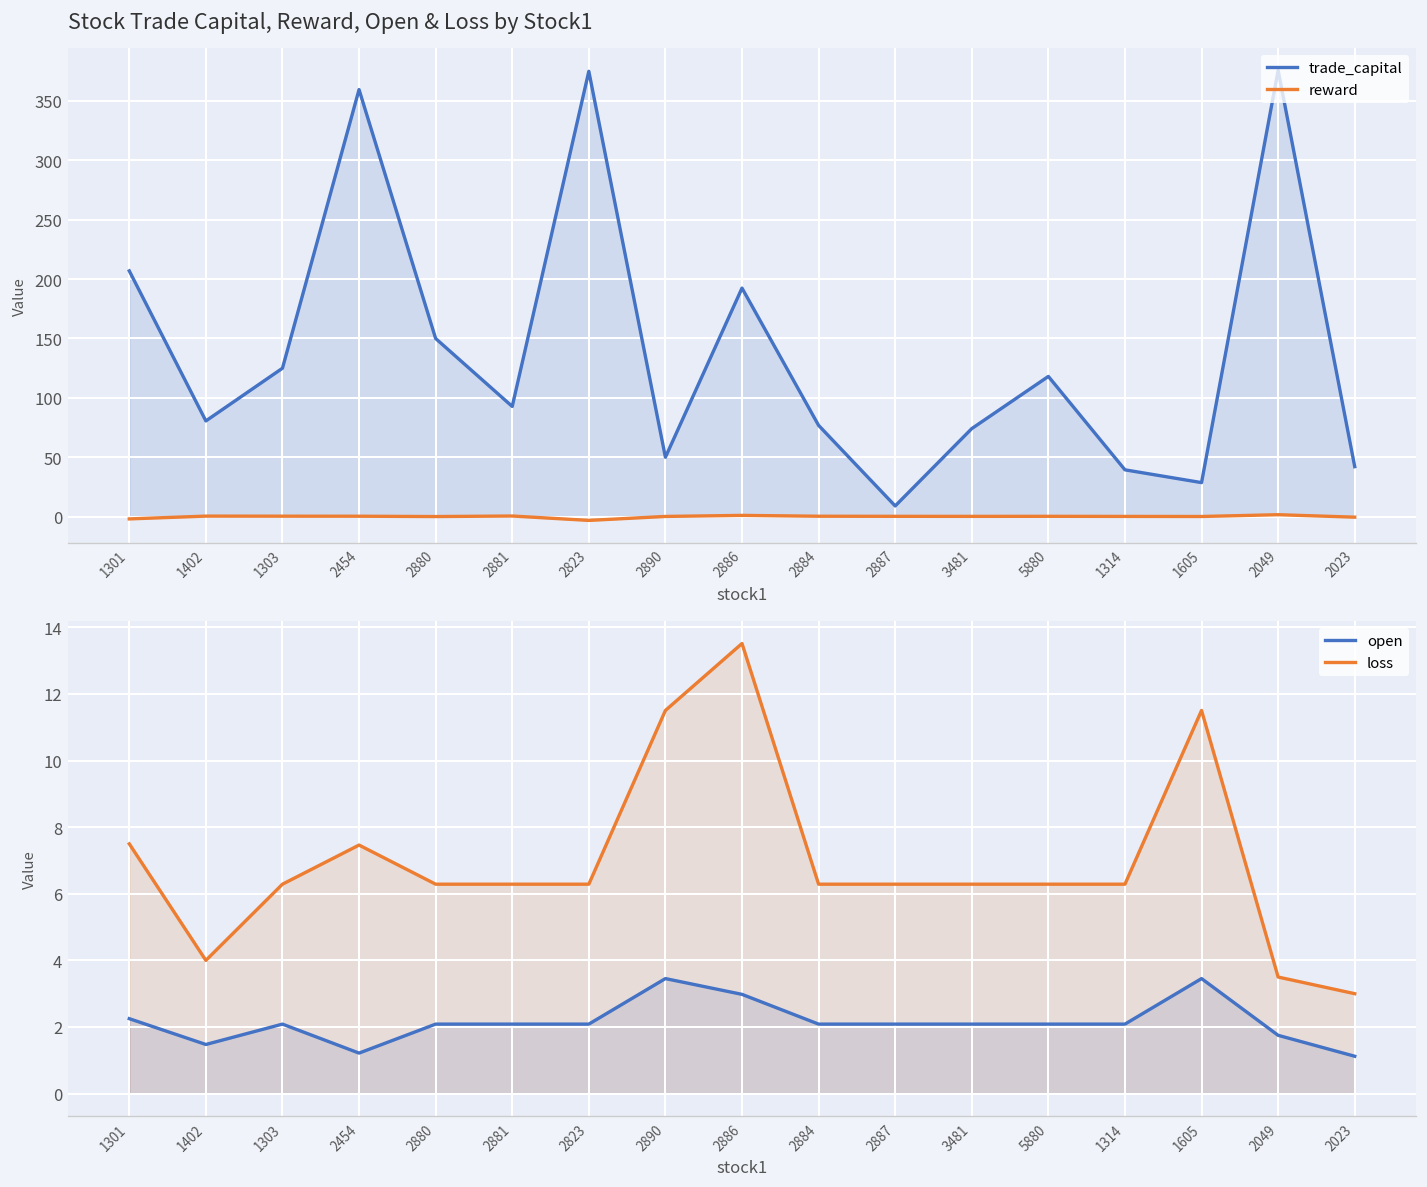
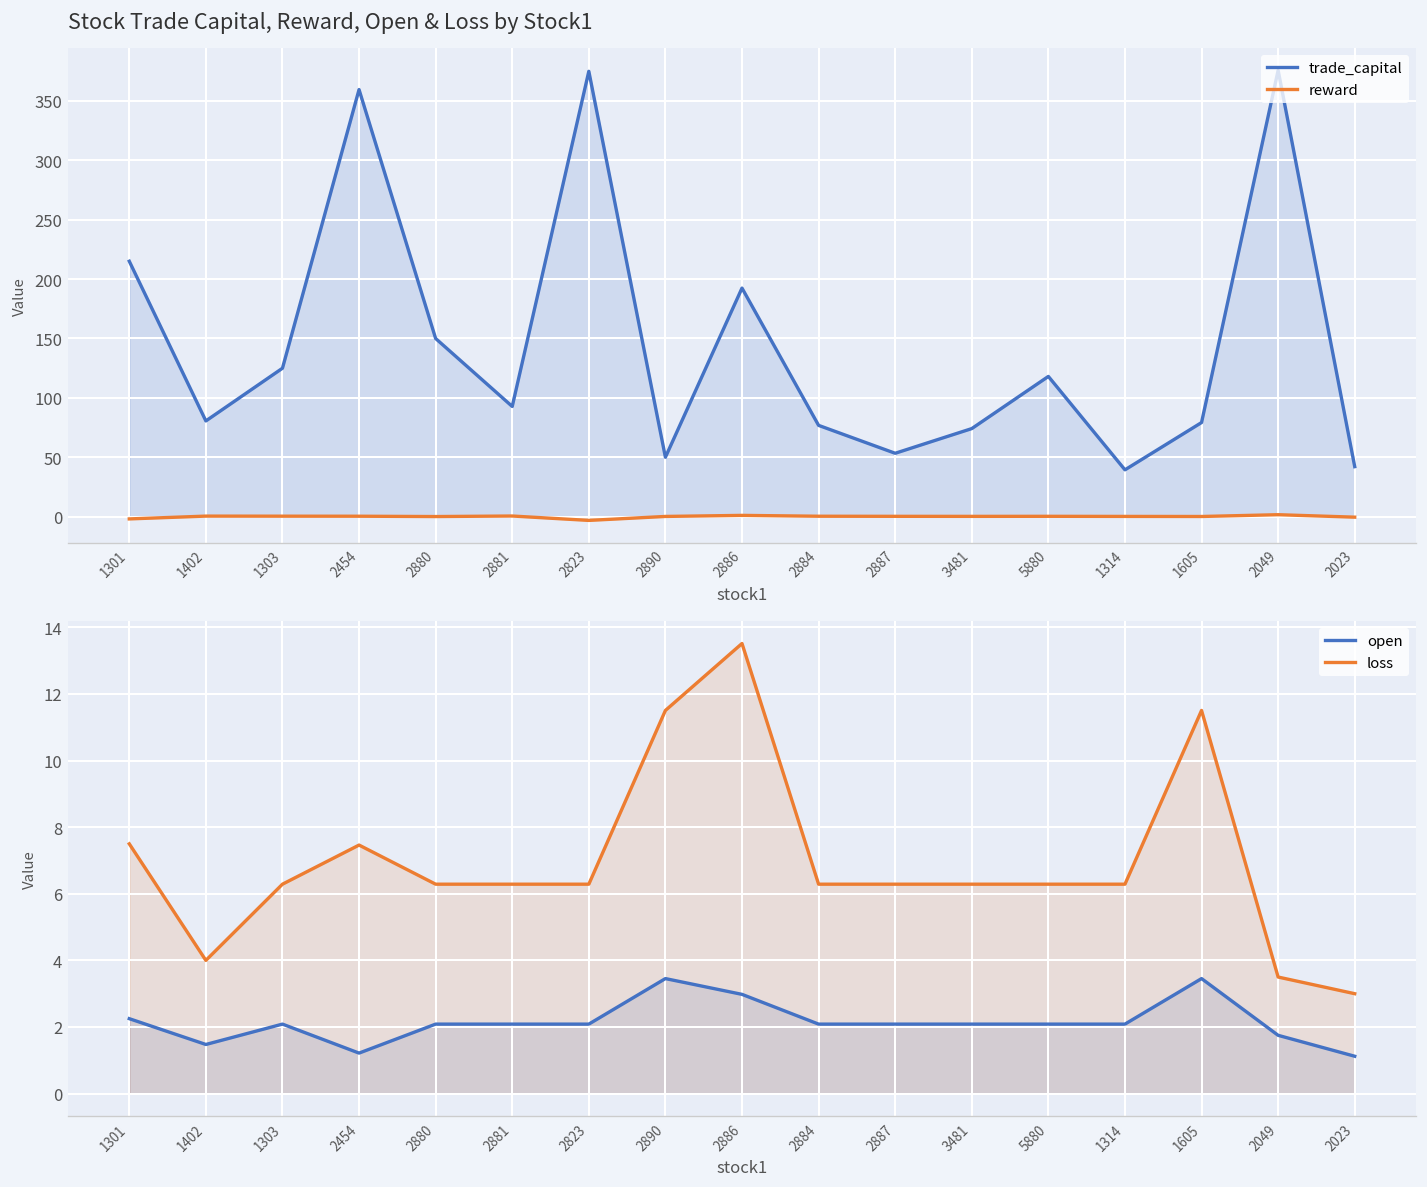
Stock Trade Capital, Reward, Open & Loss by Stock1, trade_capital, 1301: 210 -> 220
Stock Trade Capital, Reward, Open & Loss by Stock1, trade_capital, 2887: 10 -> 50
Stock Trade Capital, Reward, Open & Loss by Stock1, trade_capital, 1605: 30 -> 80
